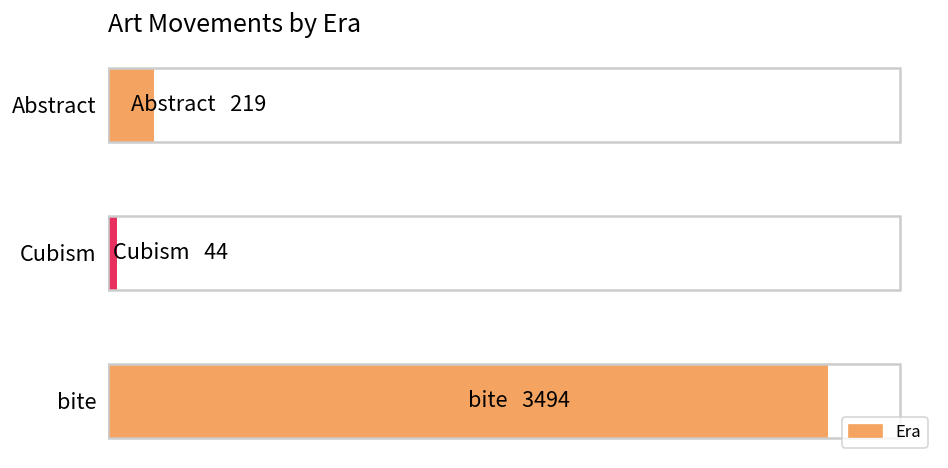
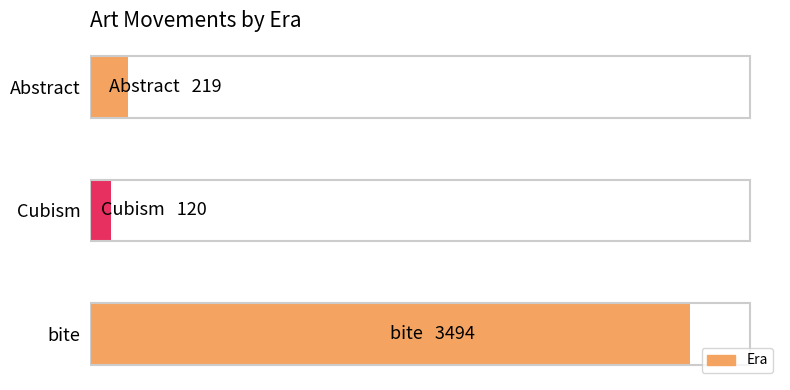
Cubism: 44 -> 120
